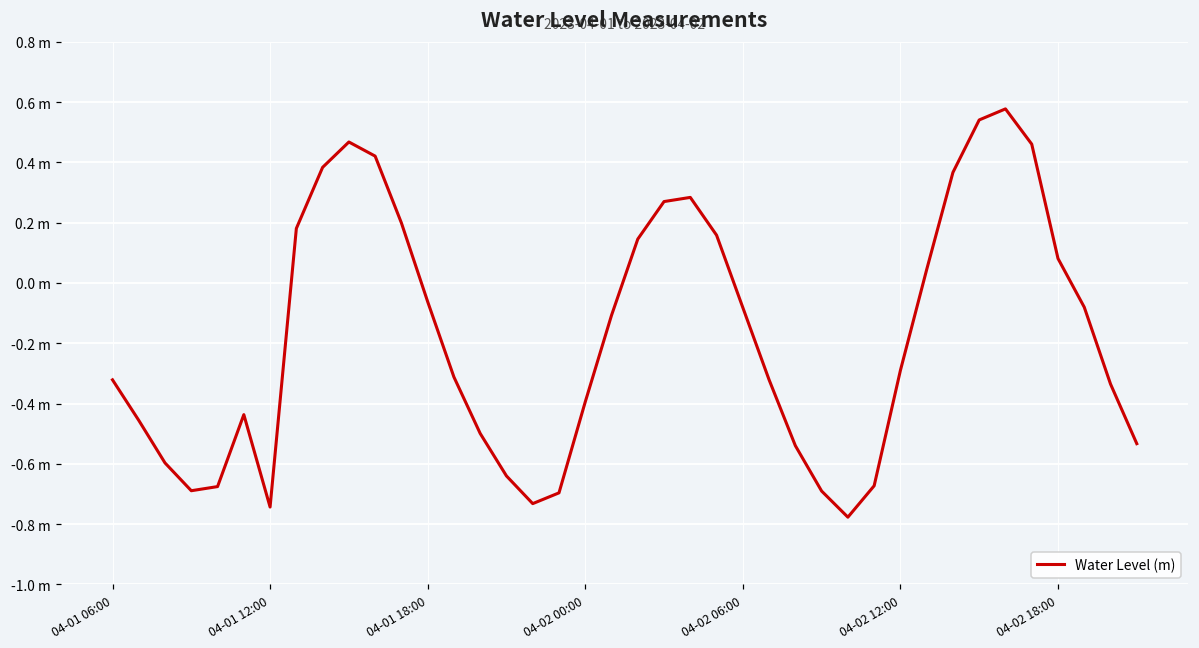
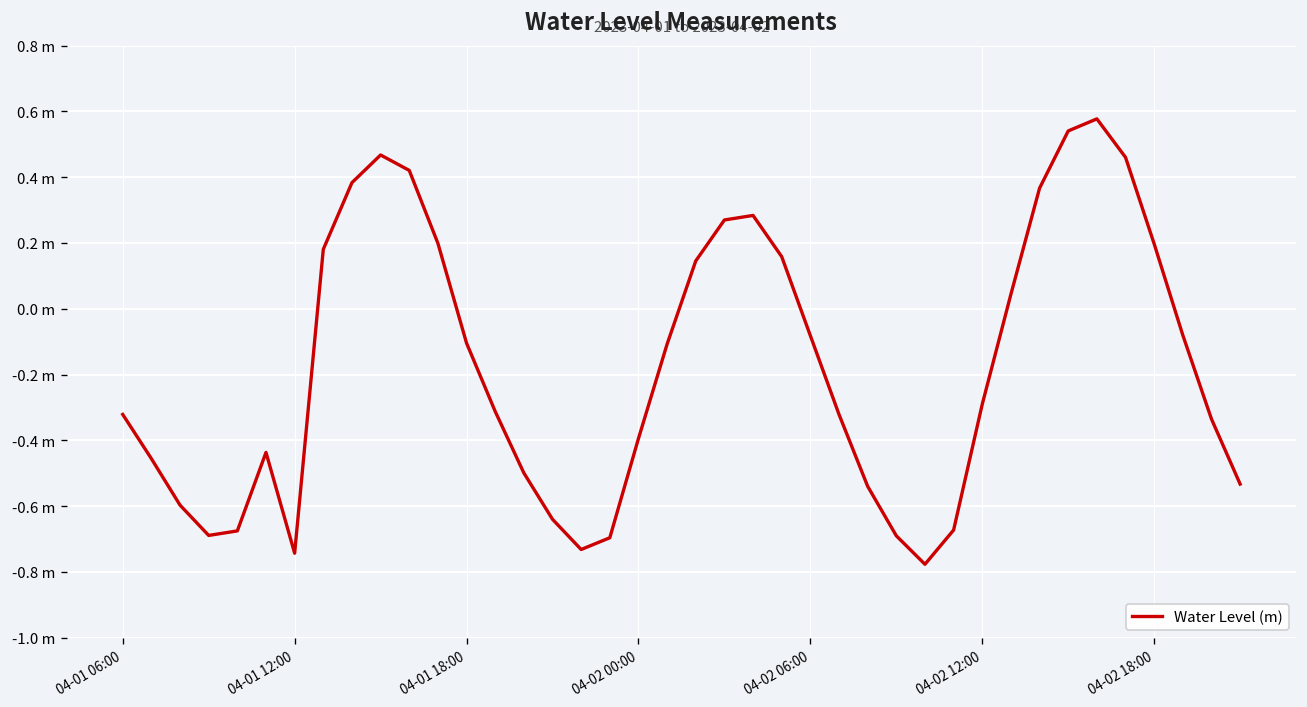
04-01 18:00: -0.06 m -> -0.10 m
04-02 18:00: 0.08 m -> 0.20 m
